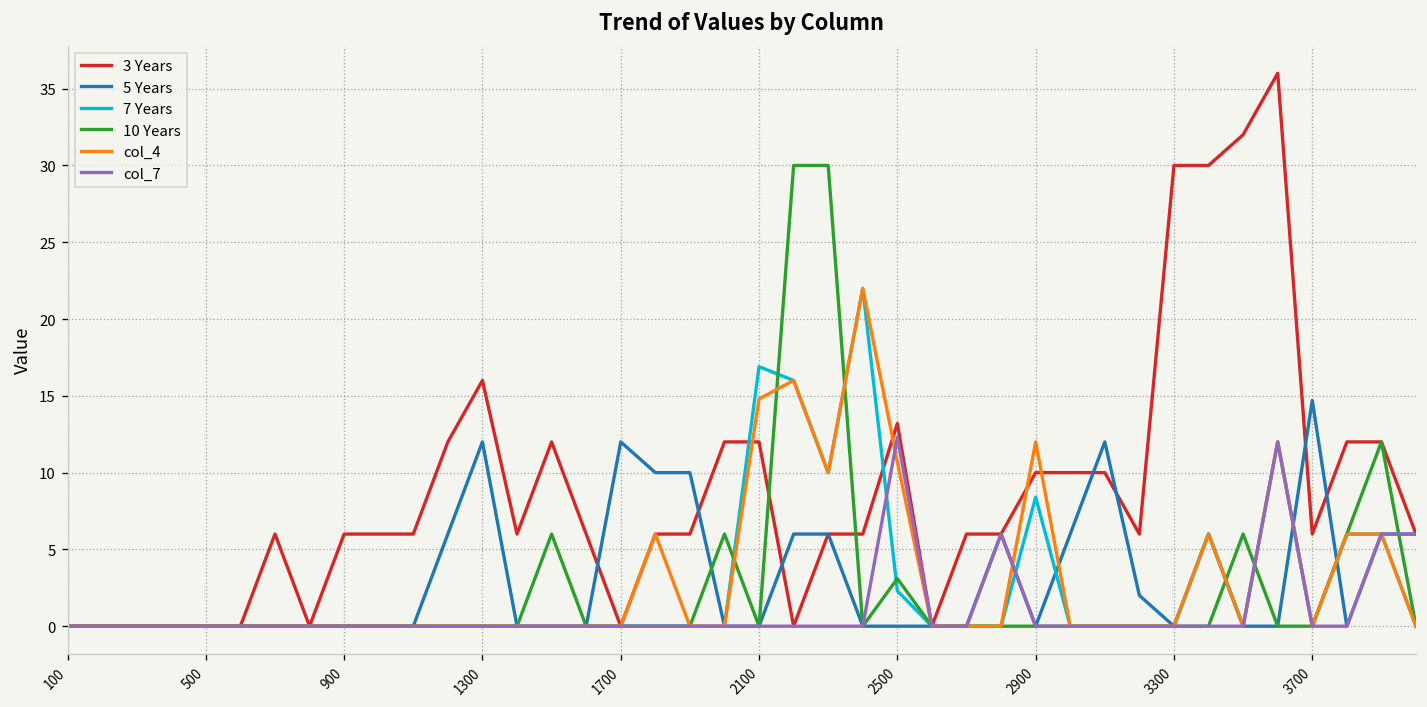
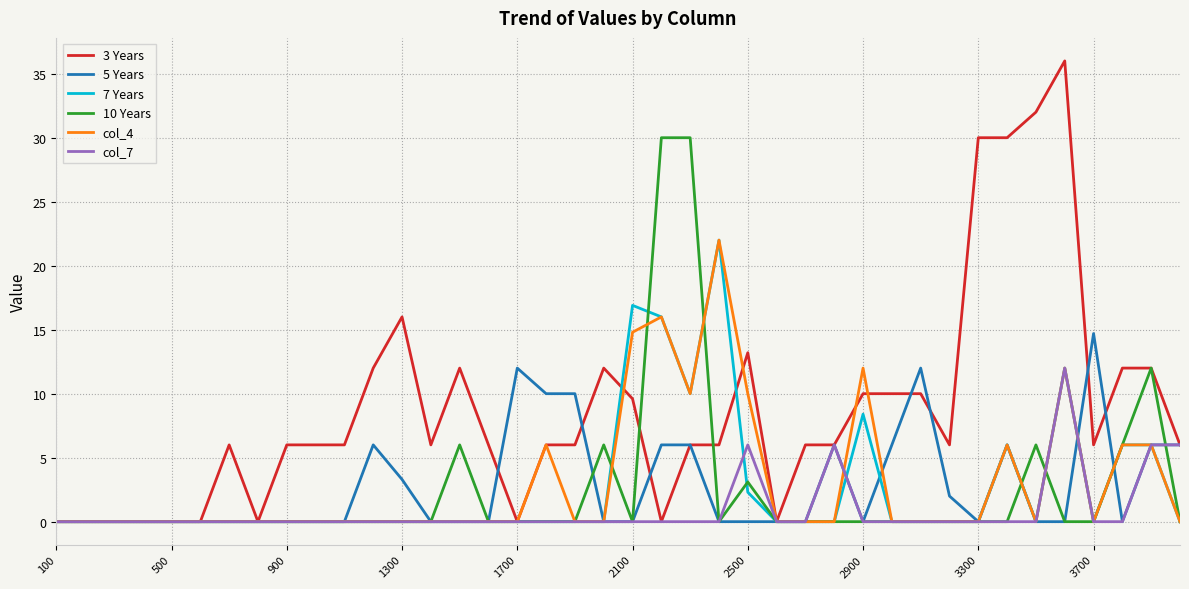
5 Years, 1300: 12.0 -> 3.3
3 Years, 2100: 12.0 -> 9.6
col_4, 2500: 10.7 -> 10.0
col_7, 2500: 12.3 -> 6.0
